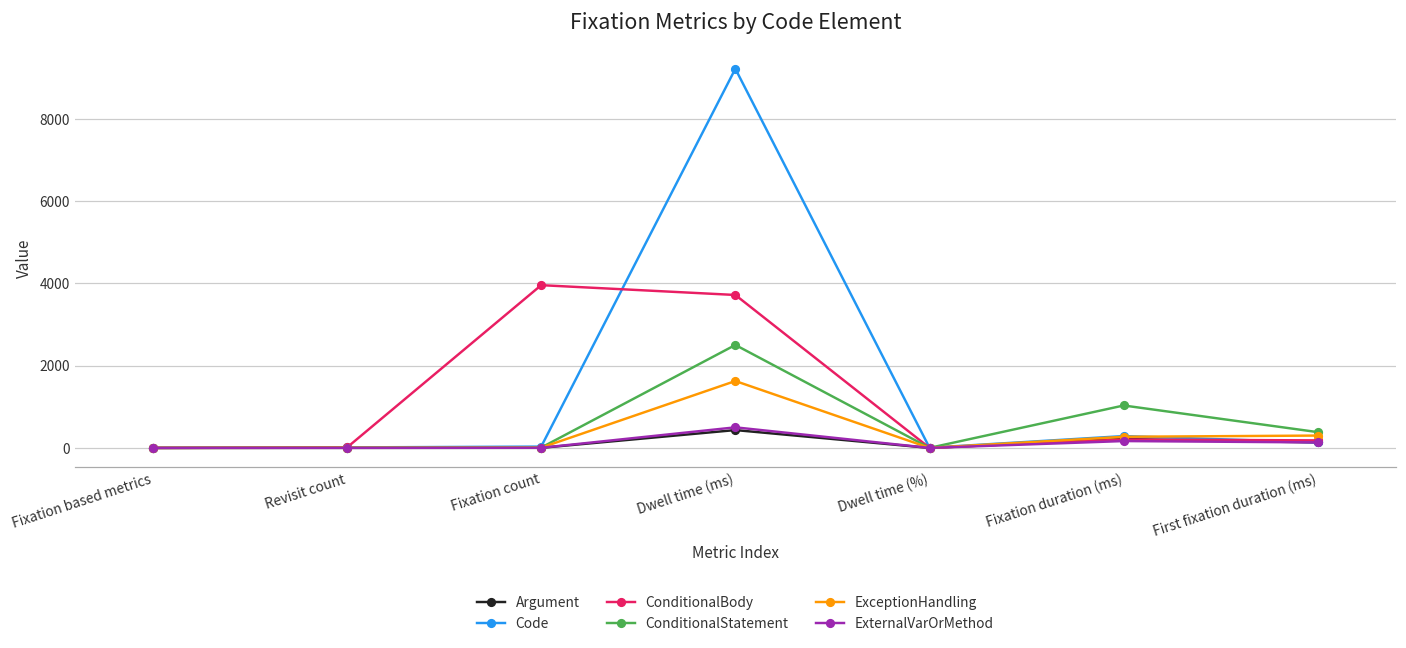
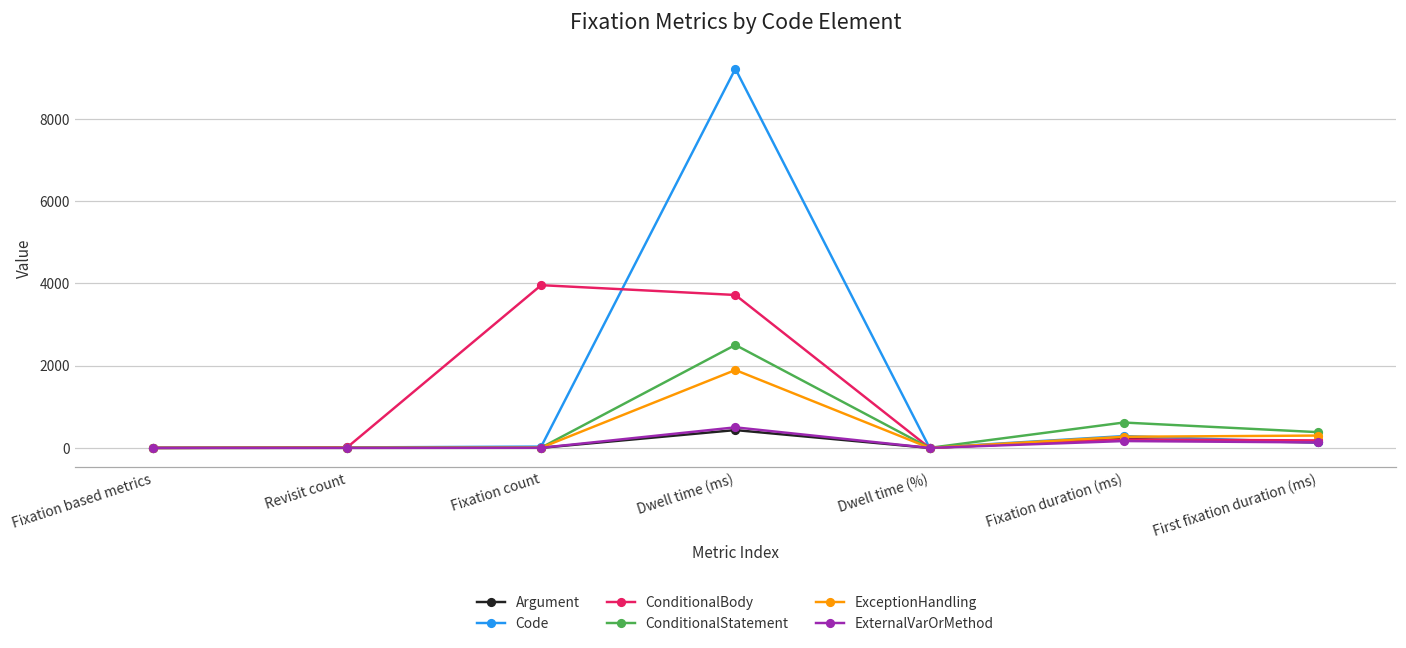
ExceptionHandling, Dwell time (ms): 1600 -> 1900
ConditionalStatement, Fixation duration (ms): 1000 -> 600
